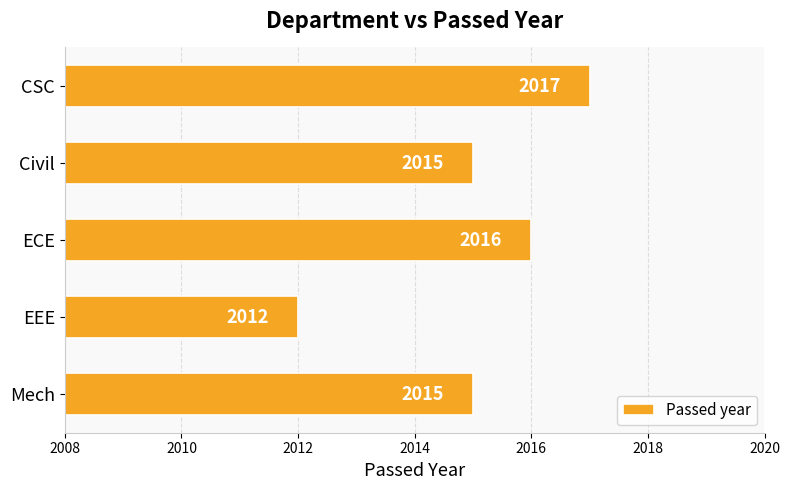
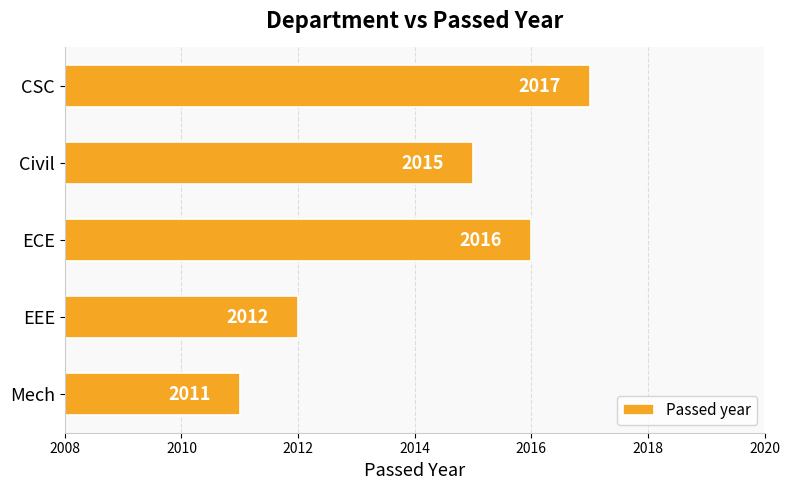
Mech: 2015 -> 2011
